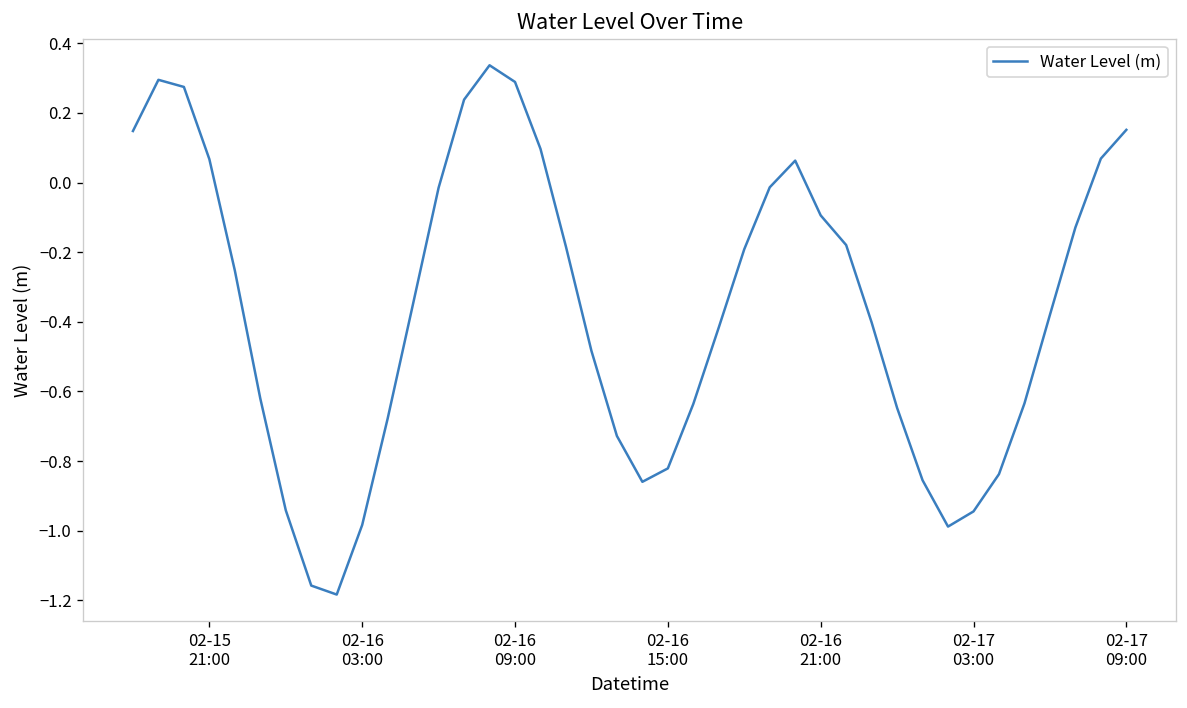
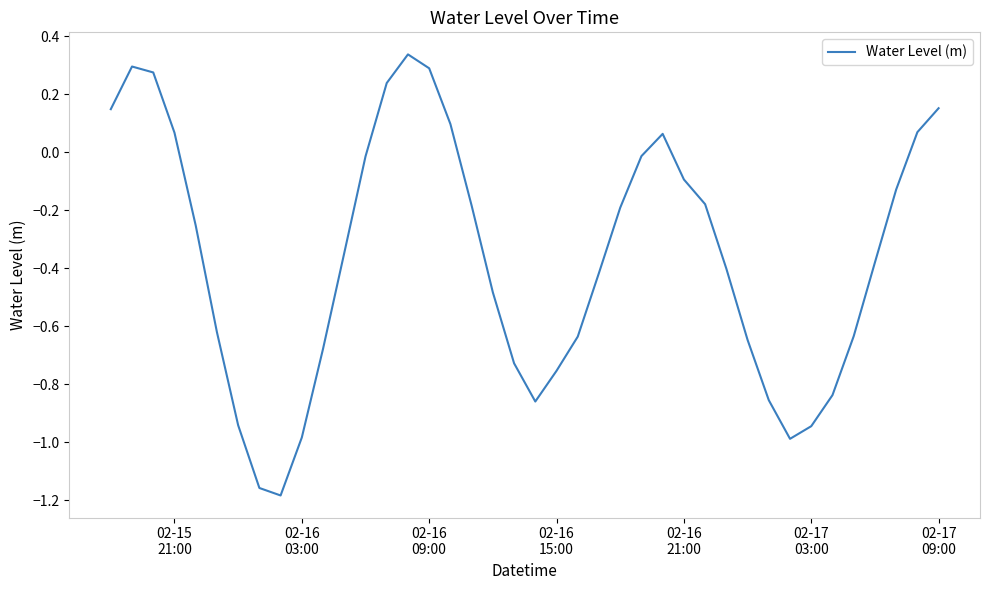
02-16 15:00: -0.82 -> -0.75
